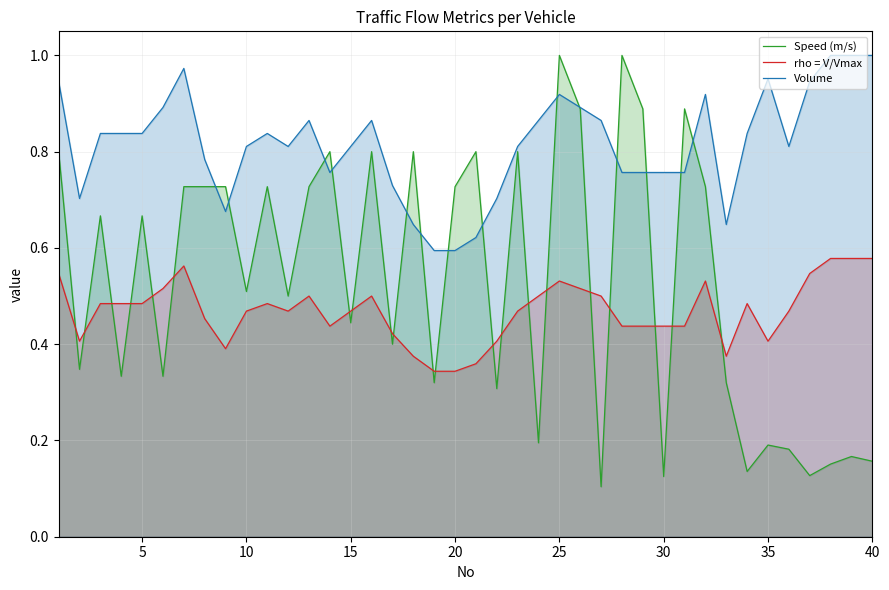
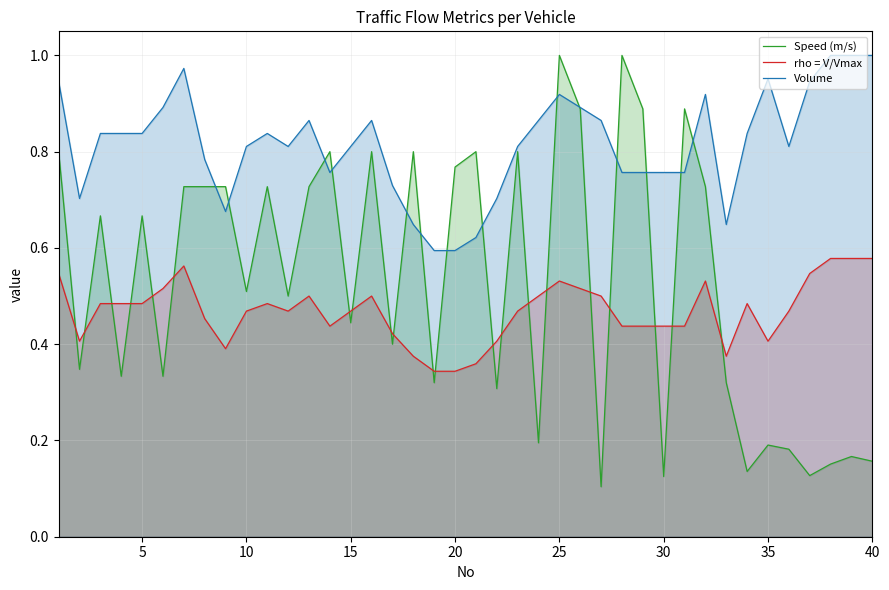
Speed (m/s), 20: 0.73 -> 0.77
